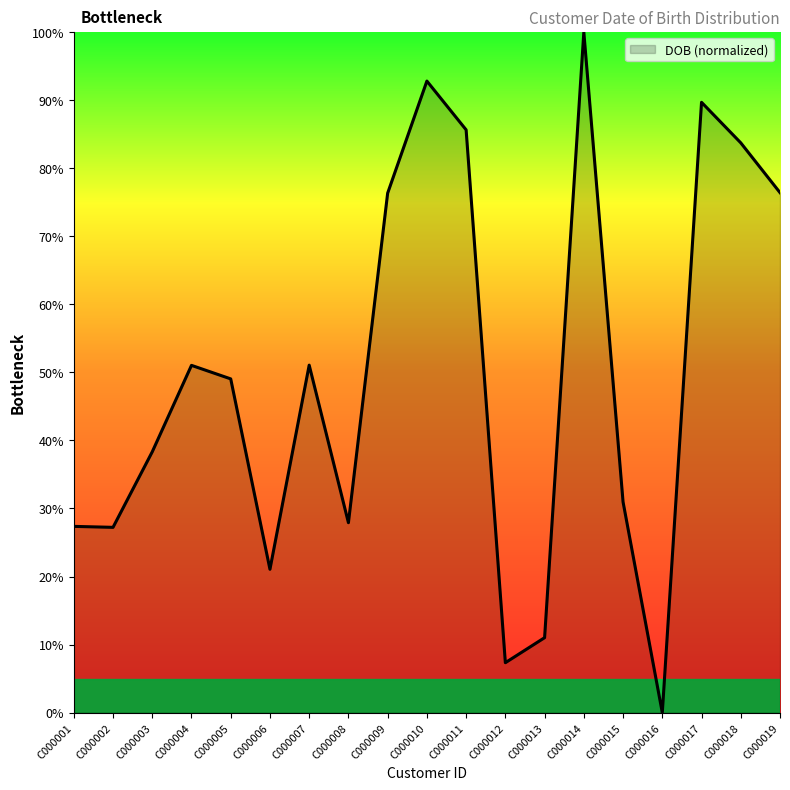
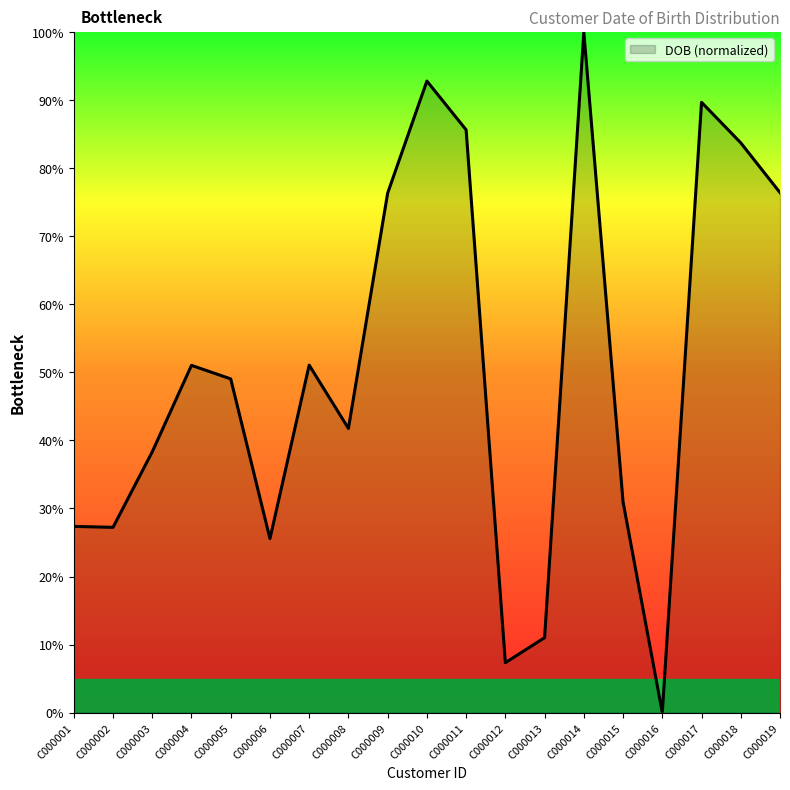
C000006: 21% -> 26%
C000008: 28% -> 42%
